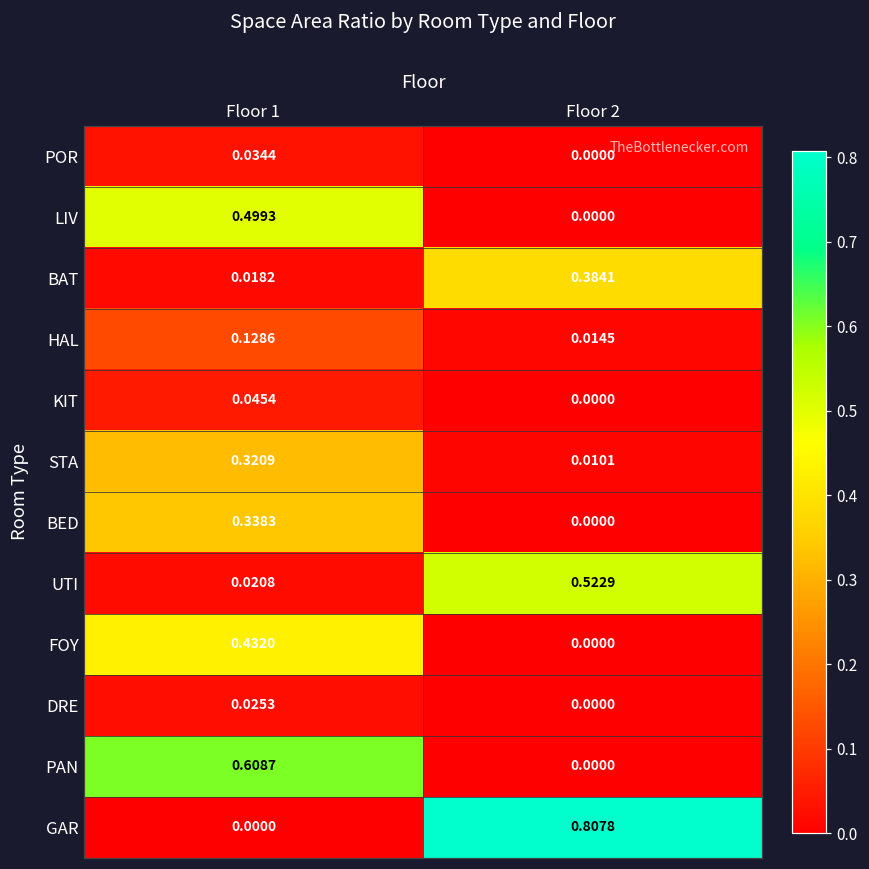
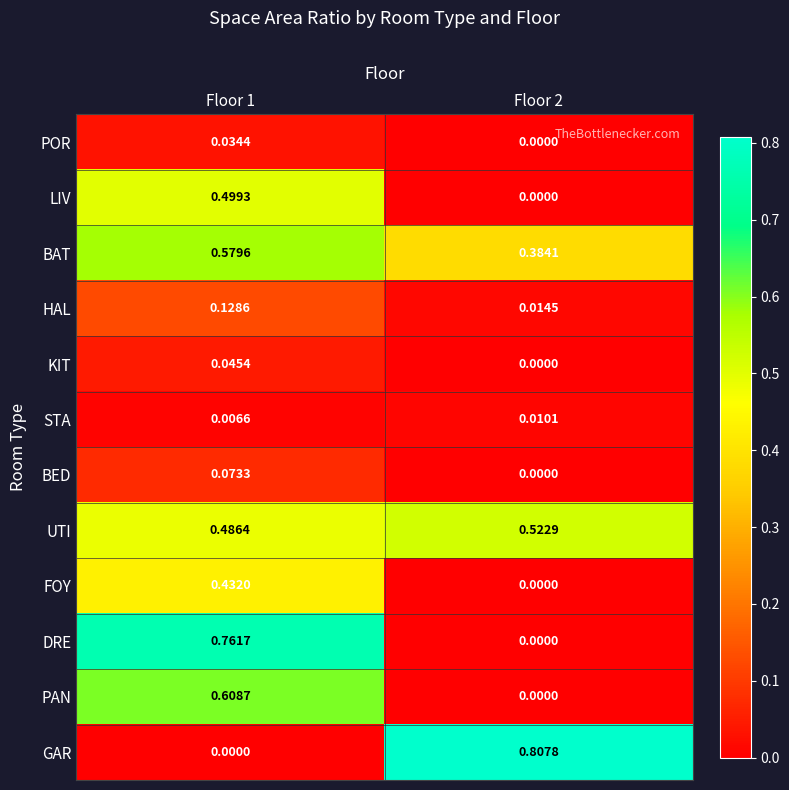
BAT, Floor 1: 0.0182 -> 0.5796
STA, Floor 1: 0.3209 -> 0.0066
BED, Floor 1: 0.3383 -> 0.0733
UTI, Floor 1: 0.0208 -> 0.4864
DRE, Floor 1: 0.0253 -> 0.7617
